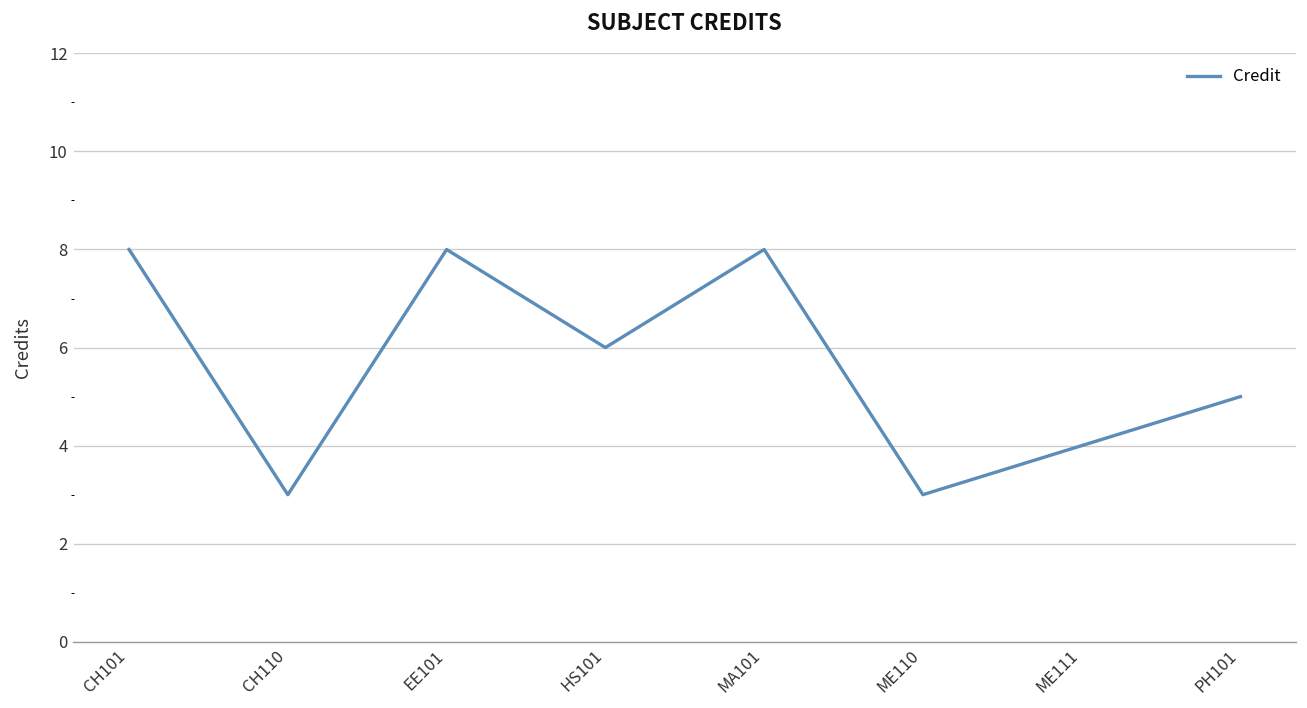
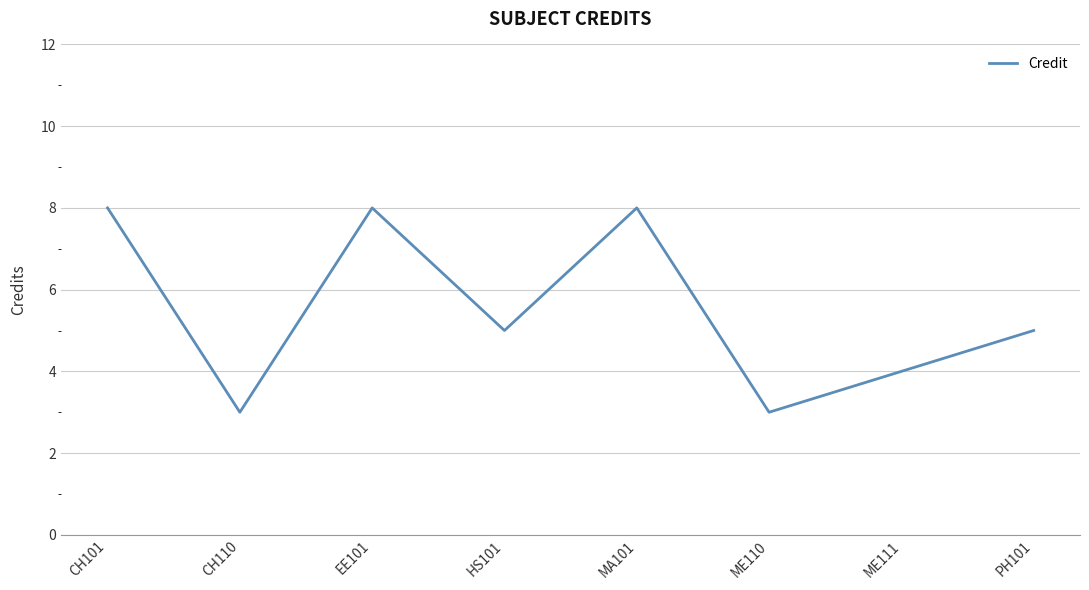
HS101: 6 -> 5
